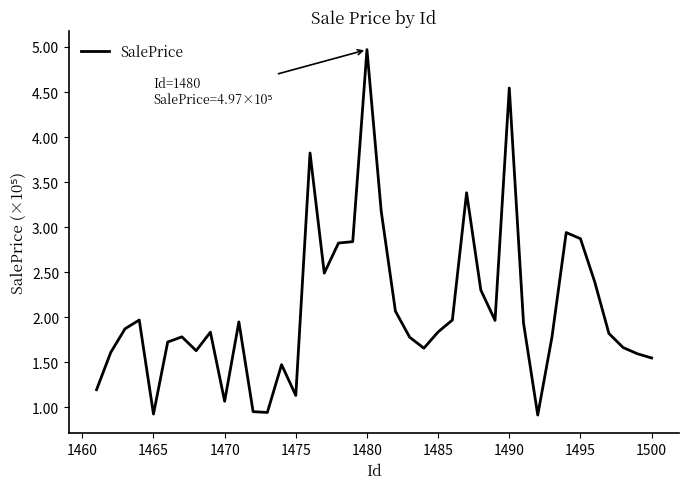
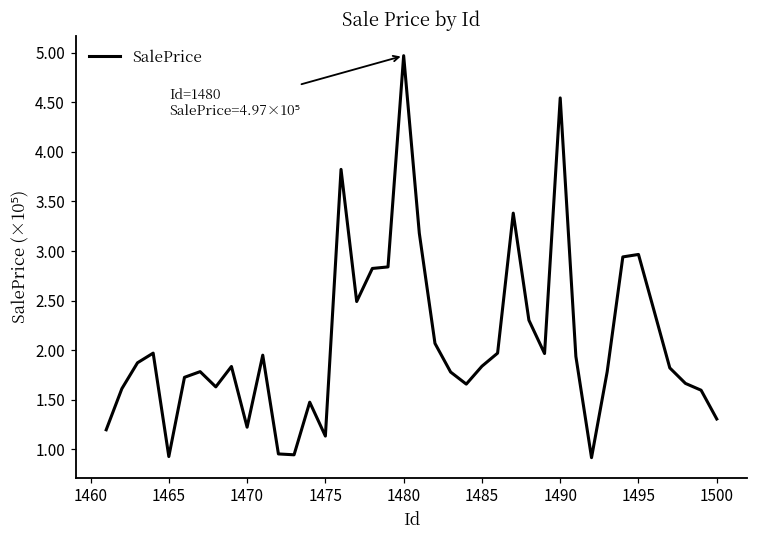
1470: 1.1 -> 1.2
1495: 2.9 -> 3.0
1500: 1.5 -> 1.3
